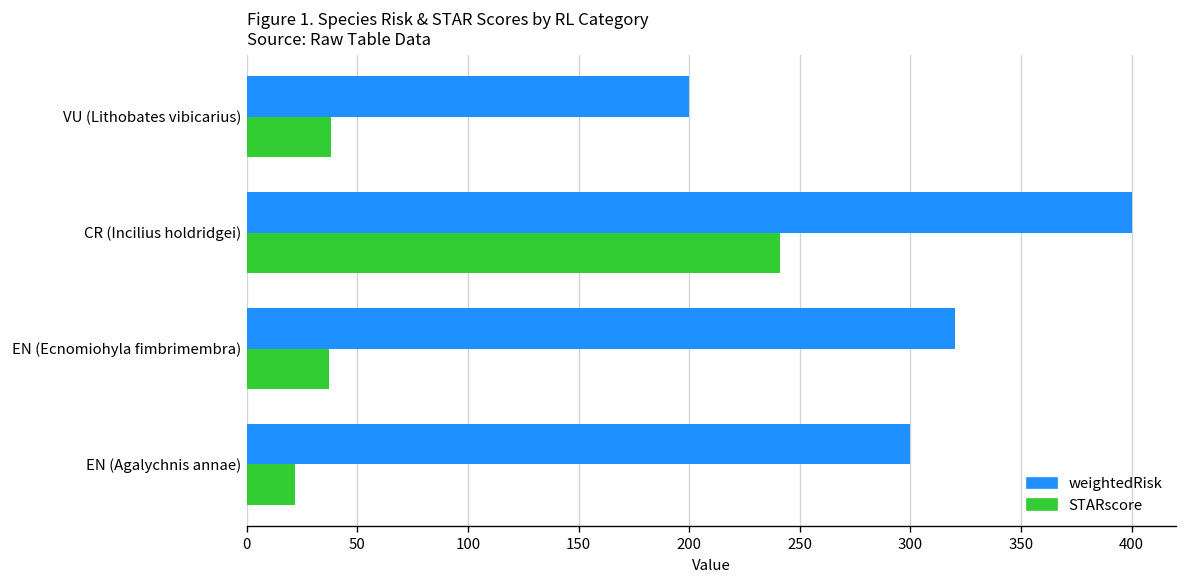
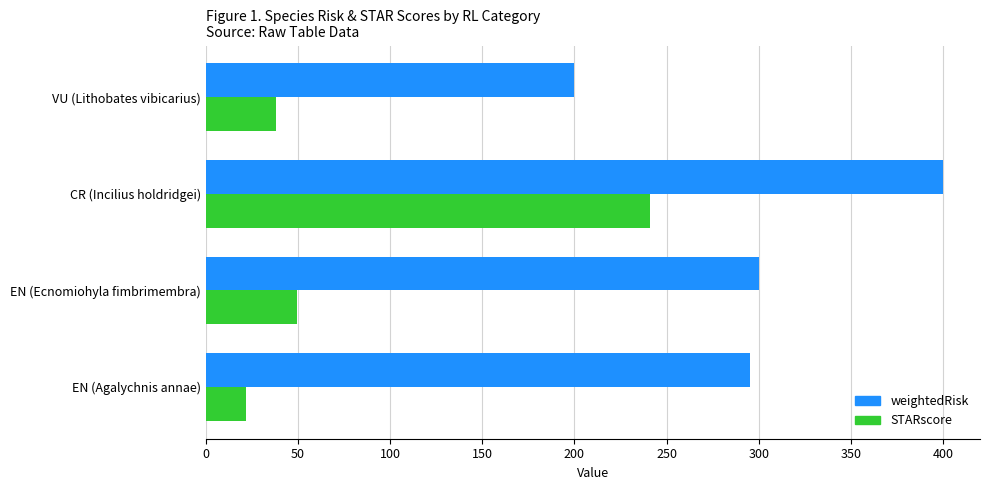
weightedRisk, EN (Ecnomiohyla fimbrimembra): 320 -> 300
STARscore, EN (Ecnomiohyla fimbrimembra): 37 -> 50
weightedRisk, EN (Agalychnis annae): 300 -> 295
